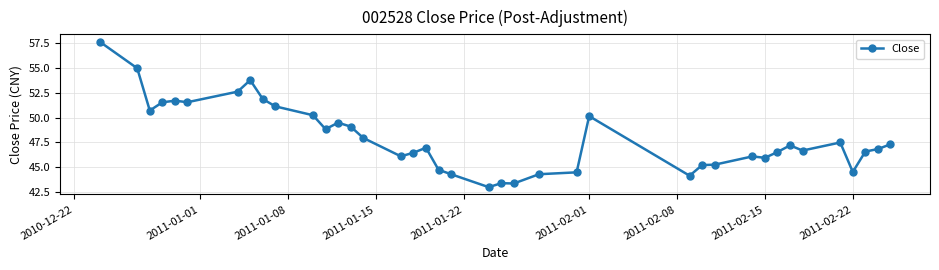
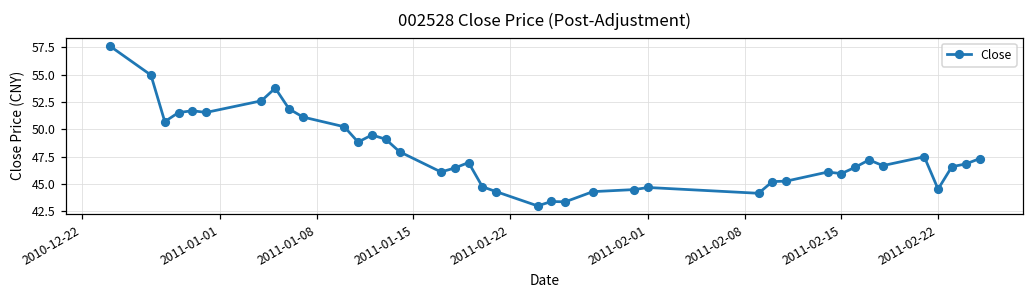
2011-02-01: 50 -> 45
